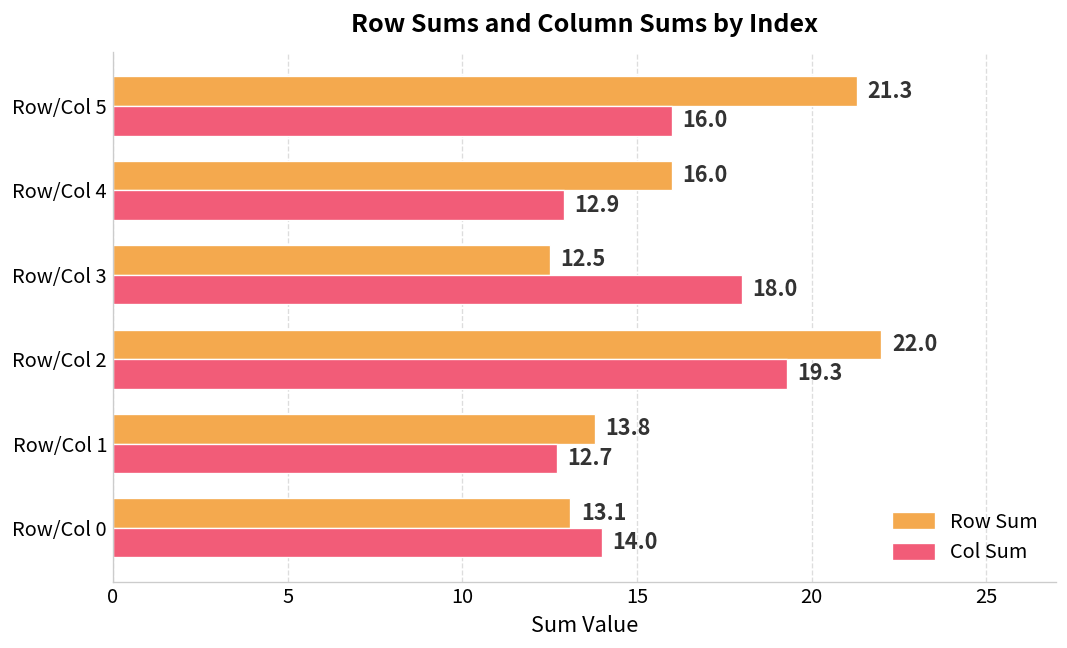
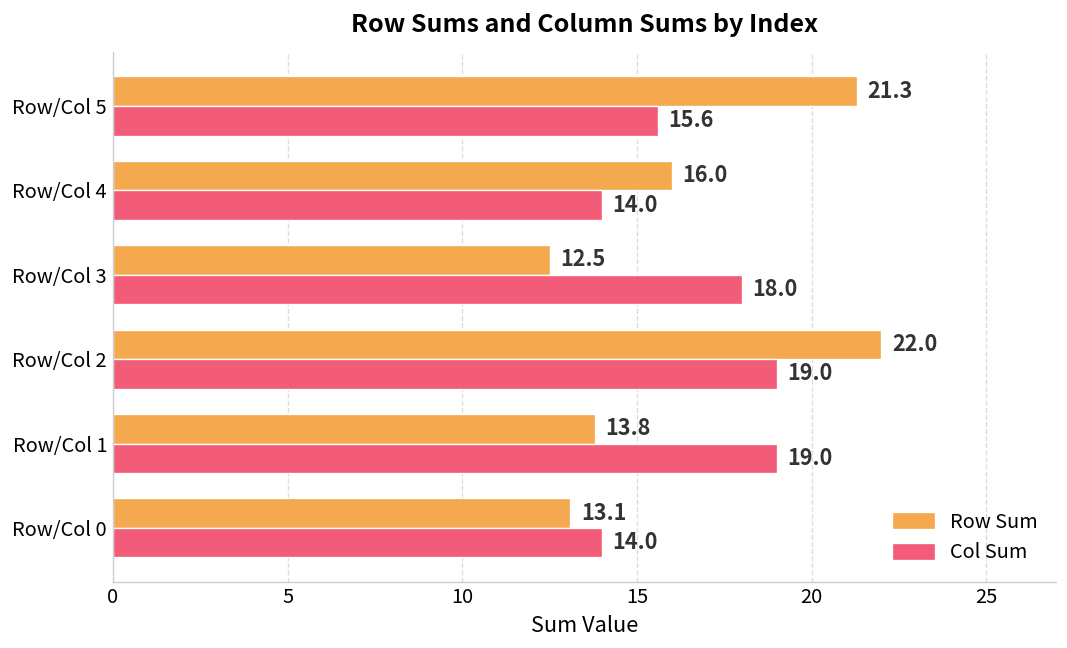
Col Sum, Row/Col 5: 16.0 -> 15.6
Col Sum, Row/Col 4: 12.9 -> 14.0
Col Sum, Row/Col 2: 19.3 -> 19.0
Col Sum, Row/Col 1: 12.7 -> 19.0
